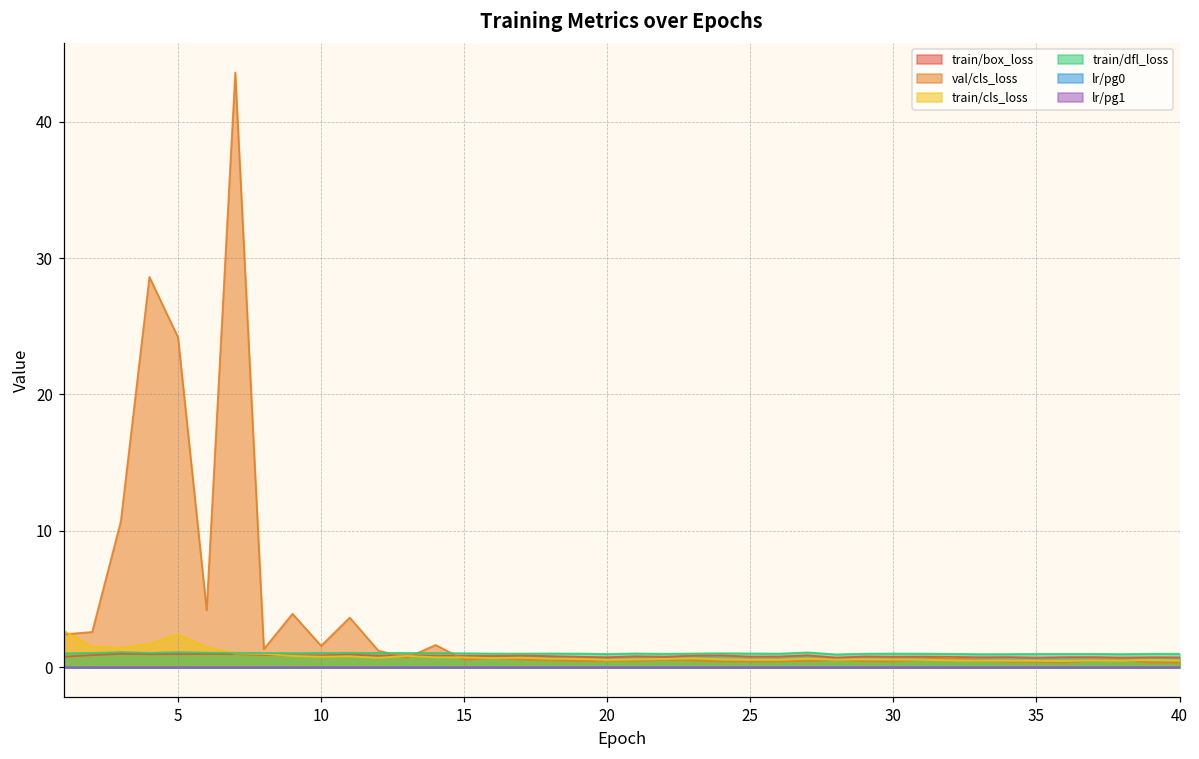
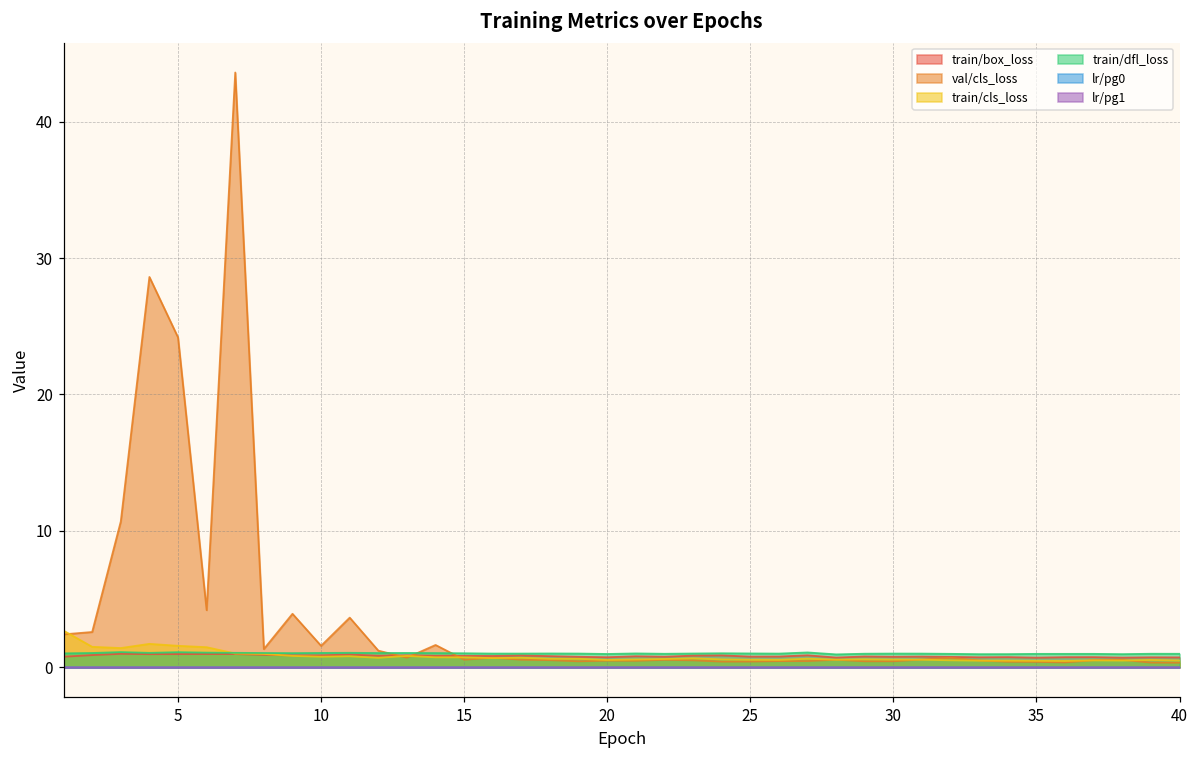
train/cls_loss, 5: 2.4 -> 1.6
